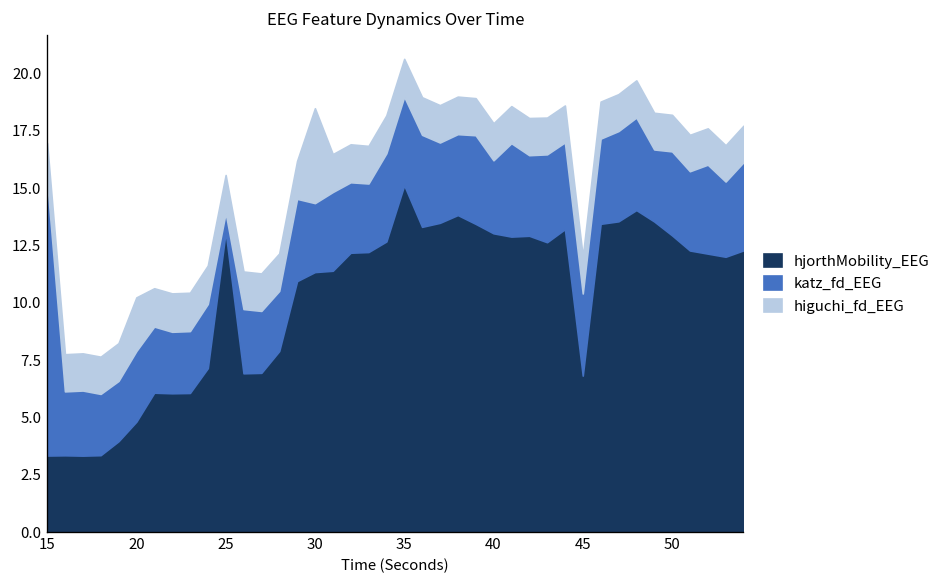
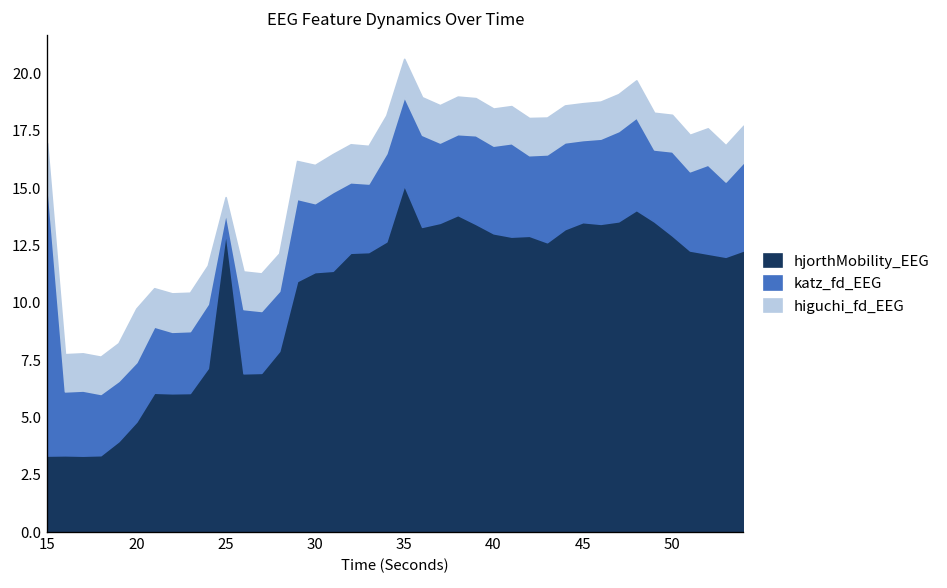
katz_fd_EEG, 20: 3.1 -> 2.6
higuchi_fd_EEG, 25: 1.6 -> 0.7
higuchi_fd_EEG, 30: 4.1 -> 1.7
katz_fd_EEG, 40: 3.2 -> 3.8
hjorthMobility_EEG, 45: 6.8 -> 13.5
